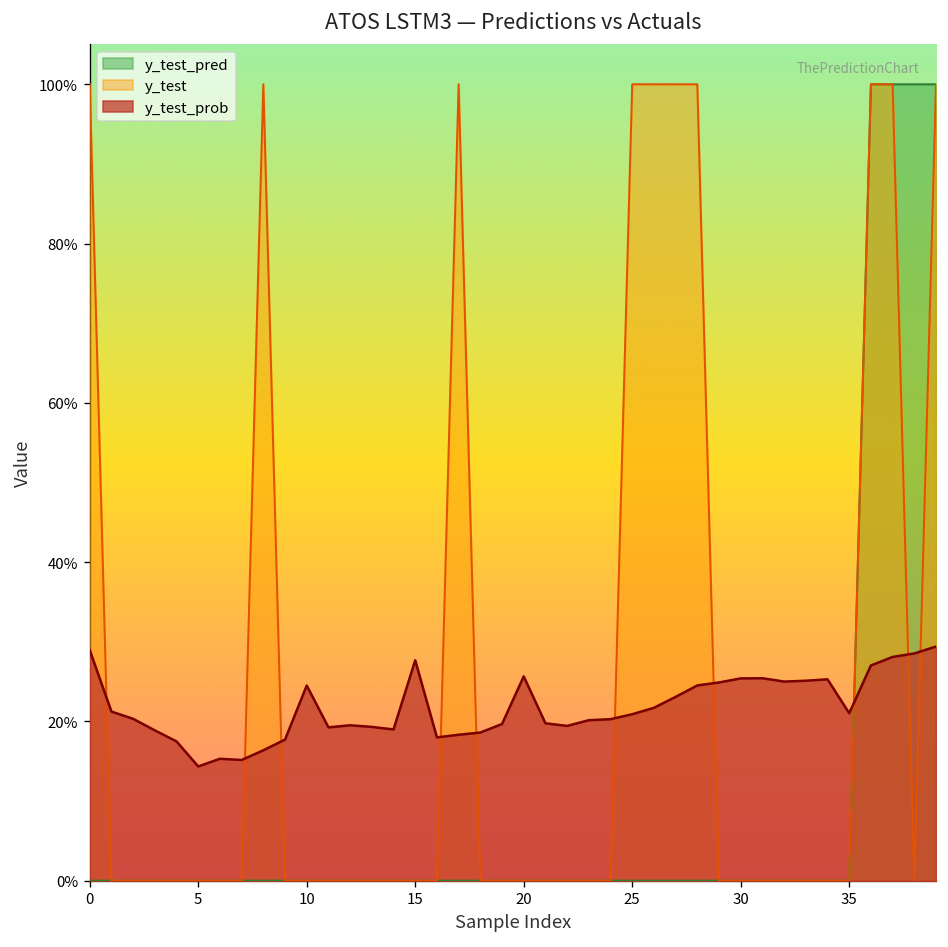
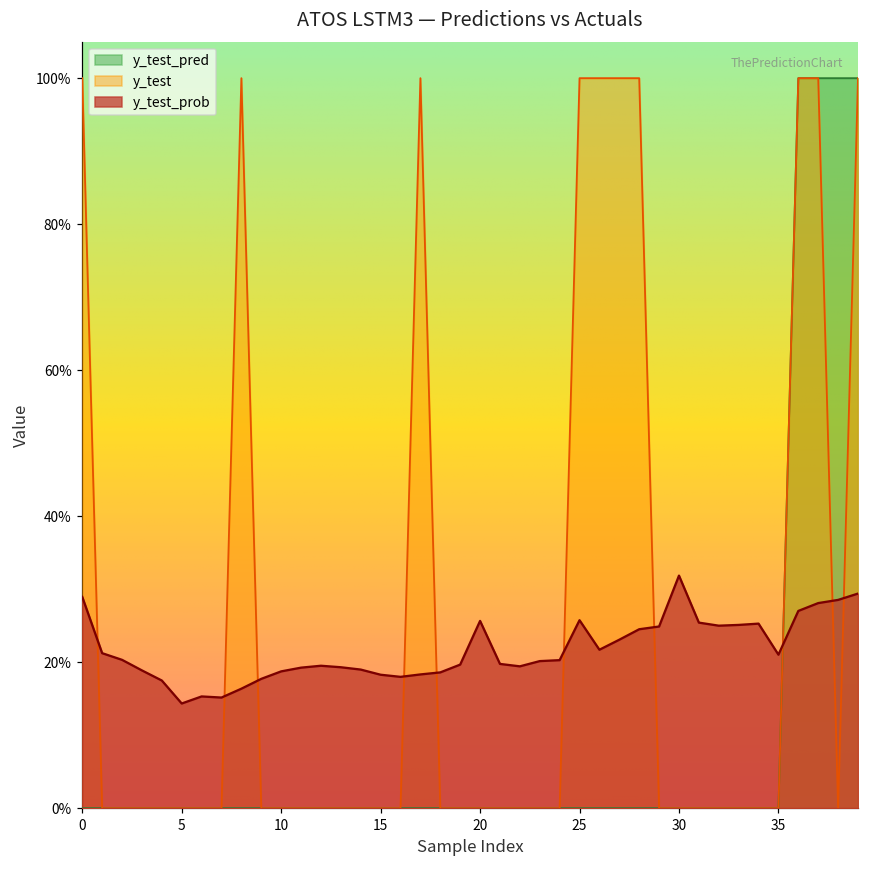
y_test_prob, 10: 25% -> 19%
y_test_prob, 15: 28% -> 18%
y_test_prob, 25: 21% -> 26%
y_test_prob, 30: 25% -> 32%
